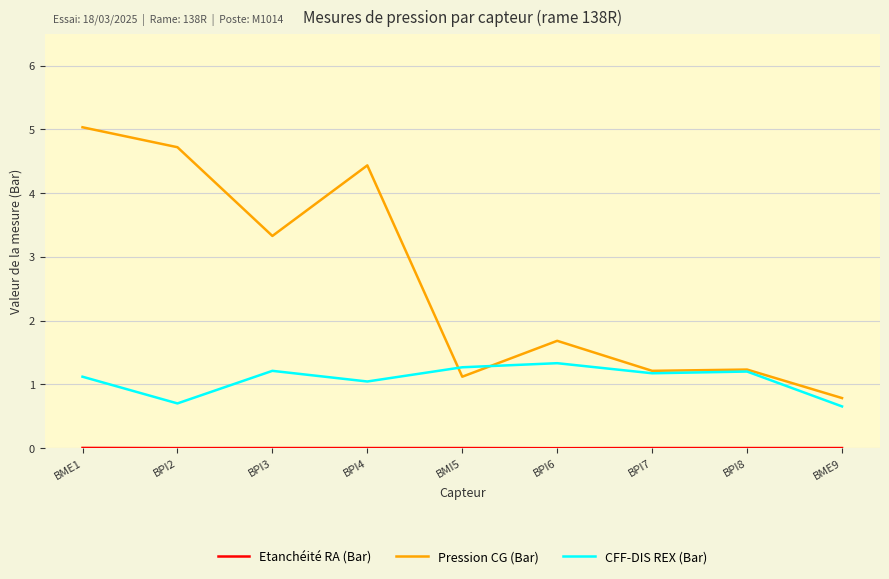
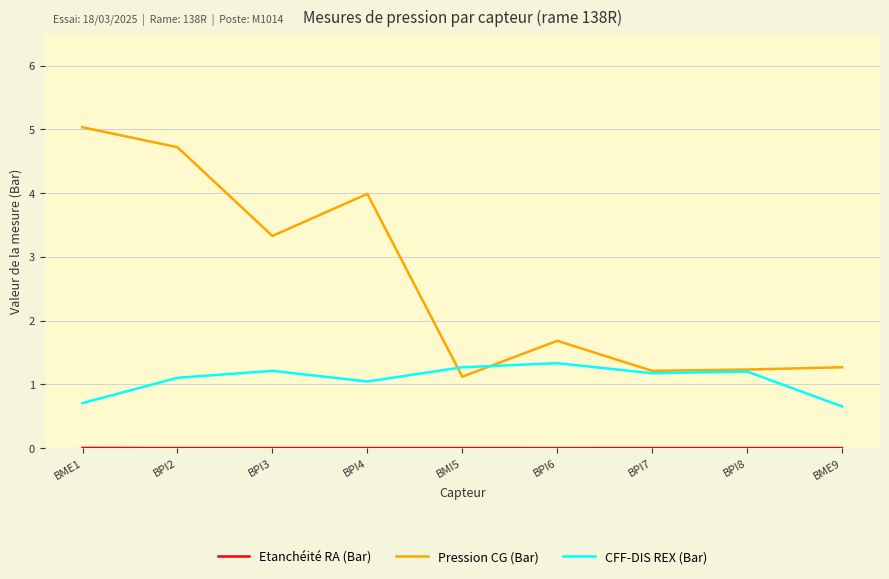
CFF-DIS REX (Bar), BME1: 1.1 -> 0.7
CFF-DIS REX (Bar), BPI2: 0.7 -> 1.1
Pression CG (Bar), BPI4: 4.4 -> 4.0
Pression CG (Bar), BME9: 0.8 -> 1.3
